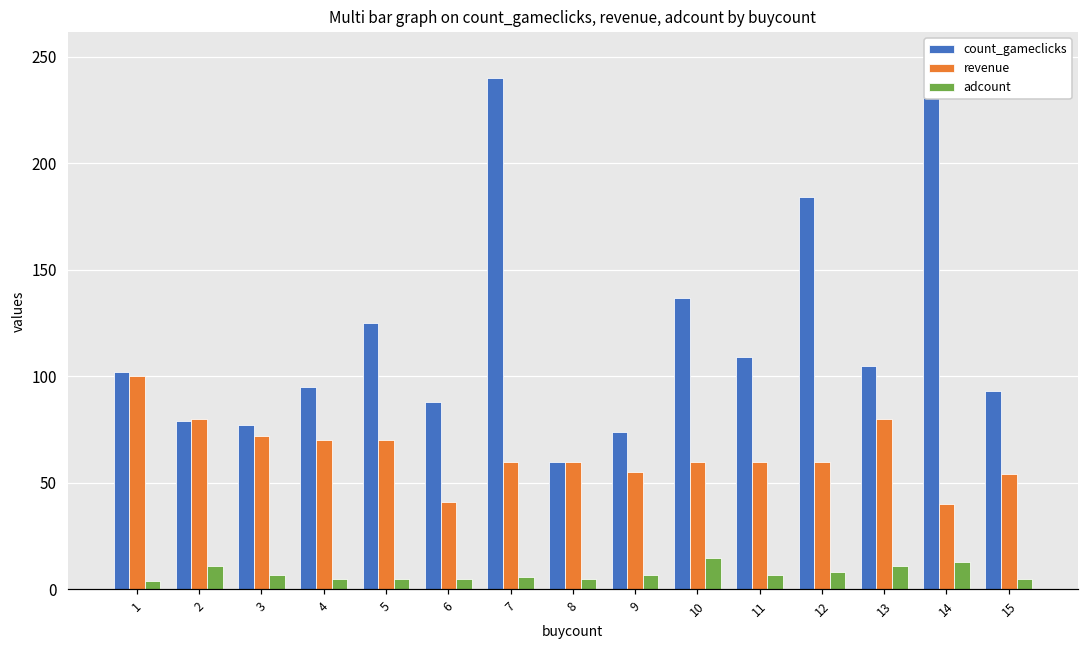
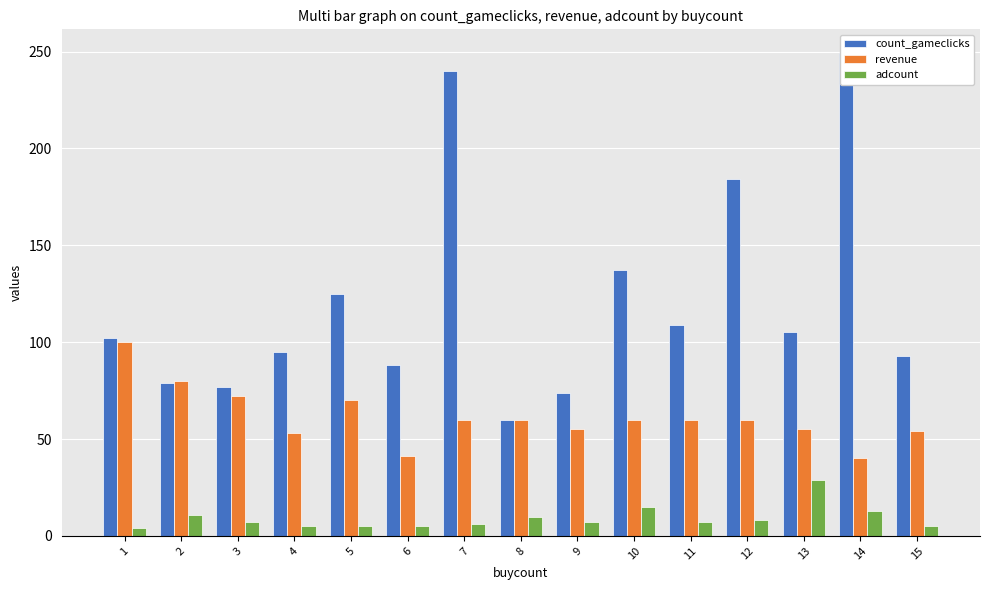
revenue, 4: 70 -> 53
adcount, 8: 5 -> 10
revenue, 13: 80 -> 55
adcount, 13: 11 -> 29
